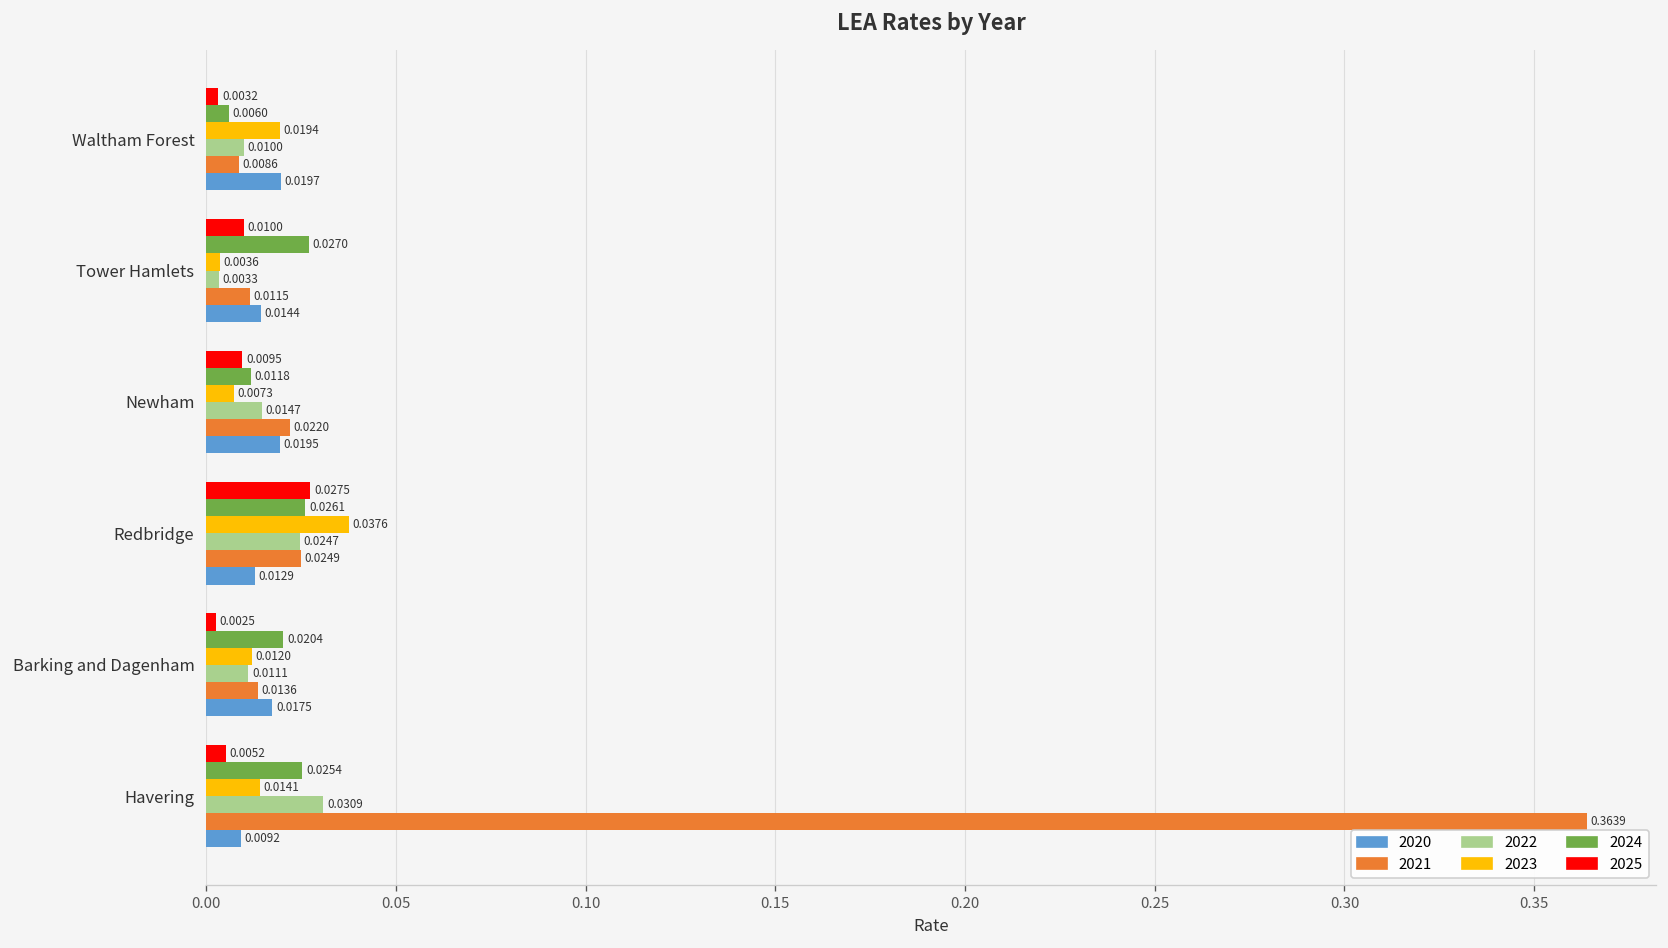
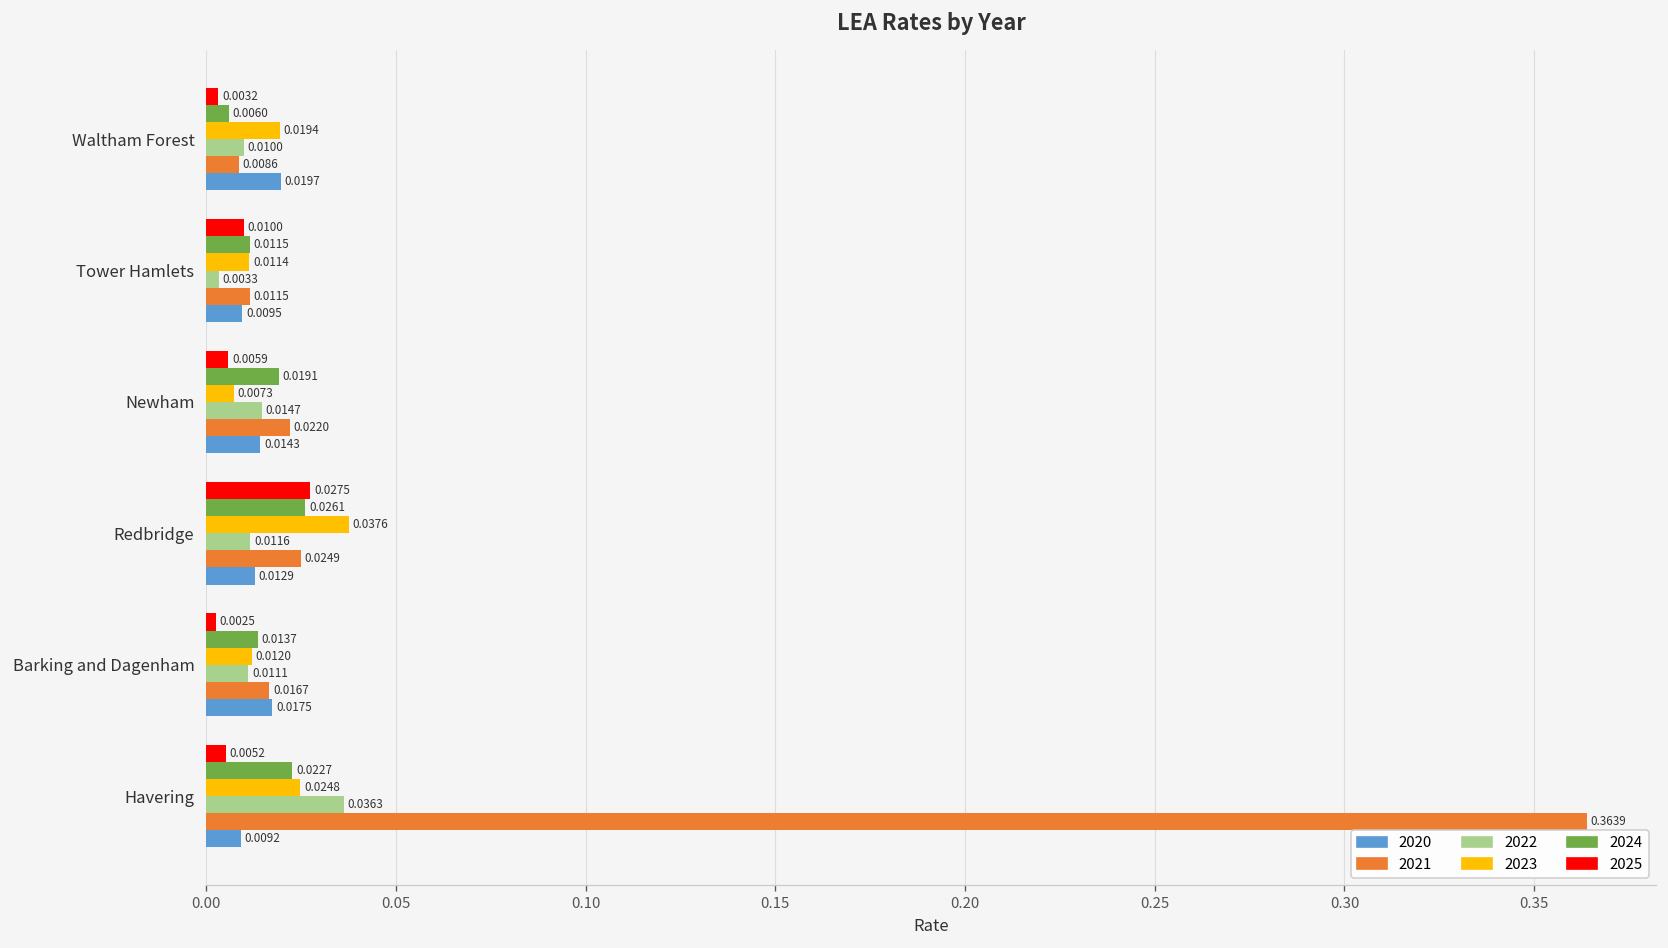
2024, Tower Hamlets: 0.0270 -> 0.0115
2023, Tower Hamlets: 0.0036 -> 0.0114
2020, Tower Hamlets: 0.0144 -> 0.0095
2025, Newham: 0.0095 -> 0.0059
2024, Newham: 0.0118 -> 0.0191
2020, Newham: 0.0195 -> 0.0143
2022, Redbridge: 0.0247 -> 0.0116
2024, Barking and Dagenham: 0.0204 -> 0.0137
2021, Barking and Dagenham: 0.0136 -> 0.0167
2024, Havering: 0.0254 -> 0.0227
2023, Havering: 0.0141 -> 0.0248
2022, Havering: 0.0309 -> 0.0363
